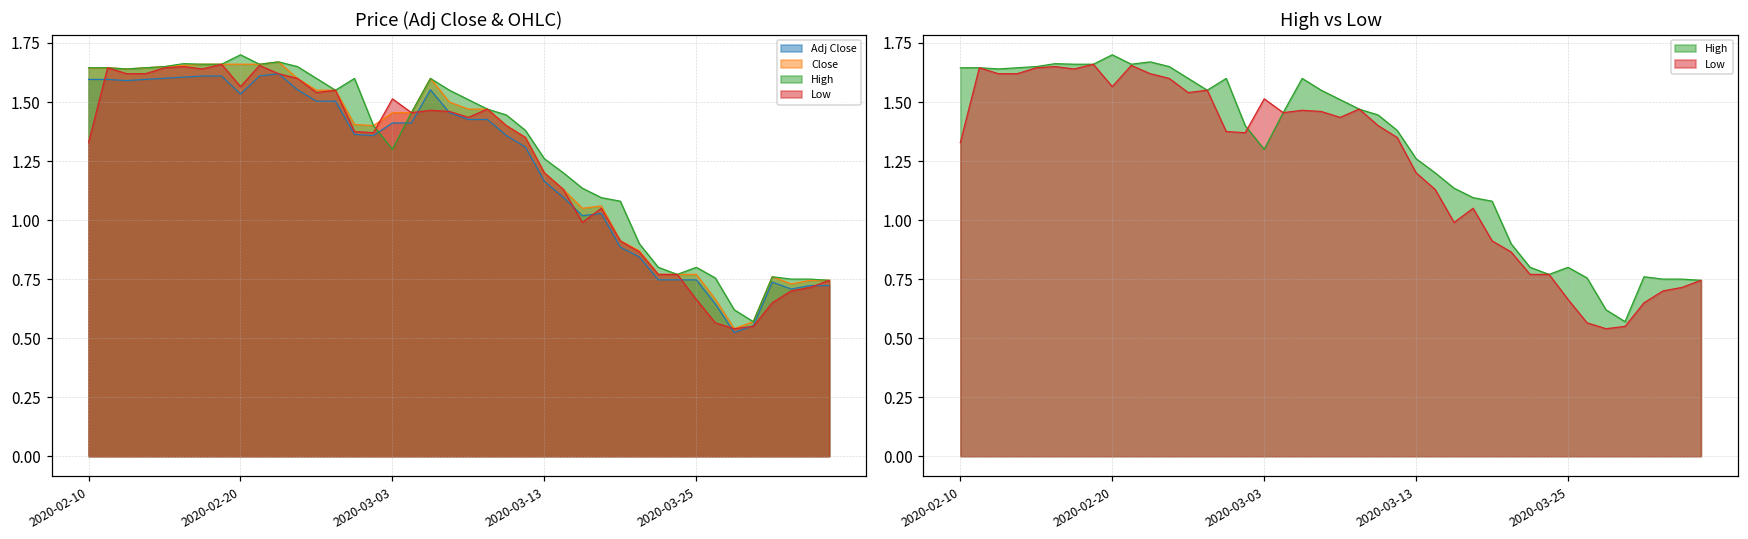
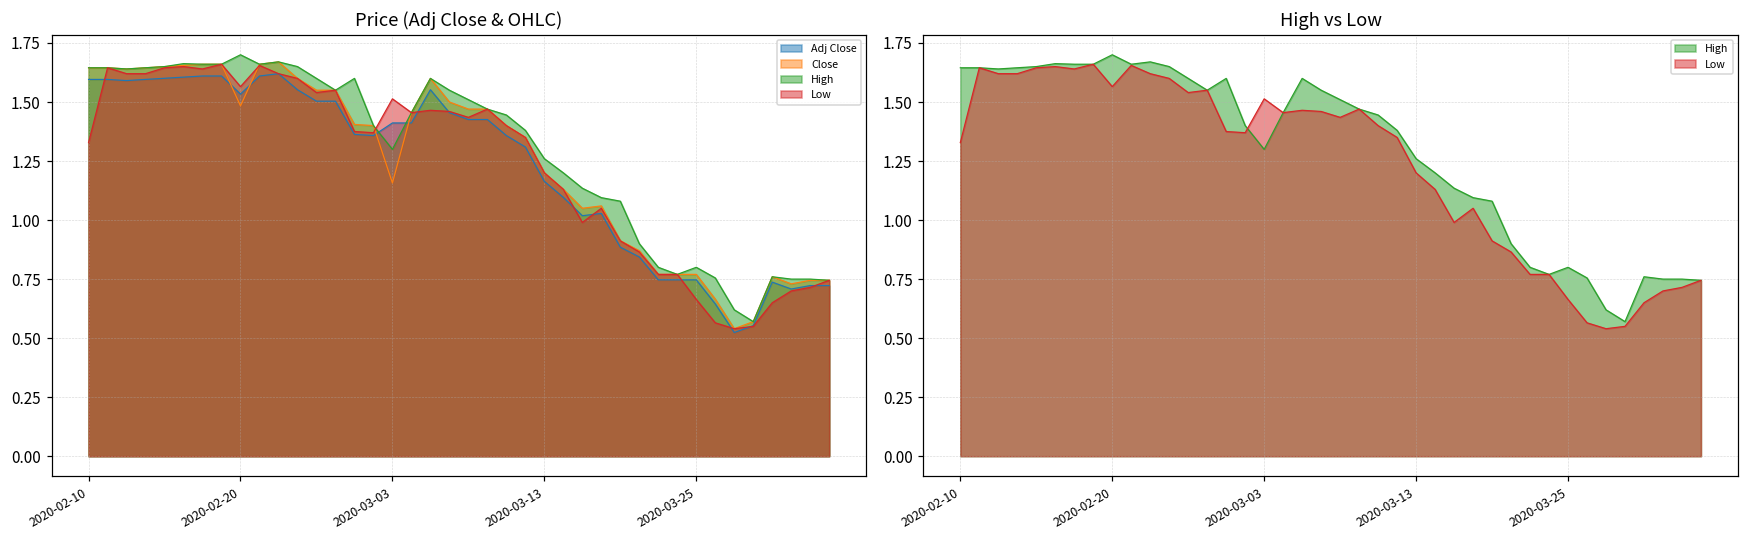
Price (Adj Close & OHLC), Close, 2020-02-20: 1.66 -> 1.48
Price (Adj Close & OHLC), Close, 2020-03-03: 1.46 -> 1.16
